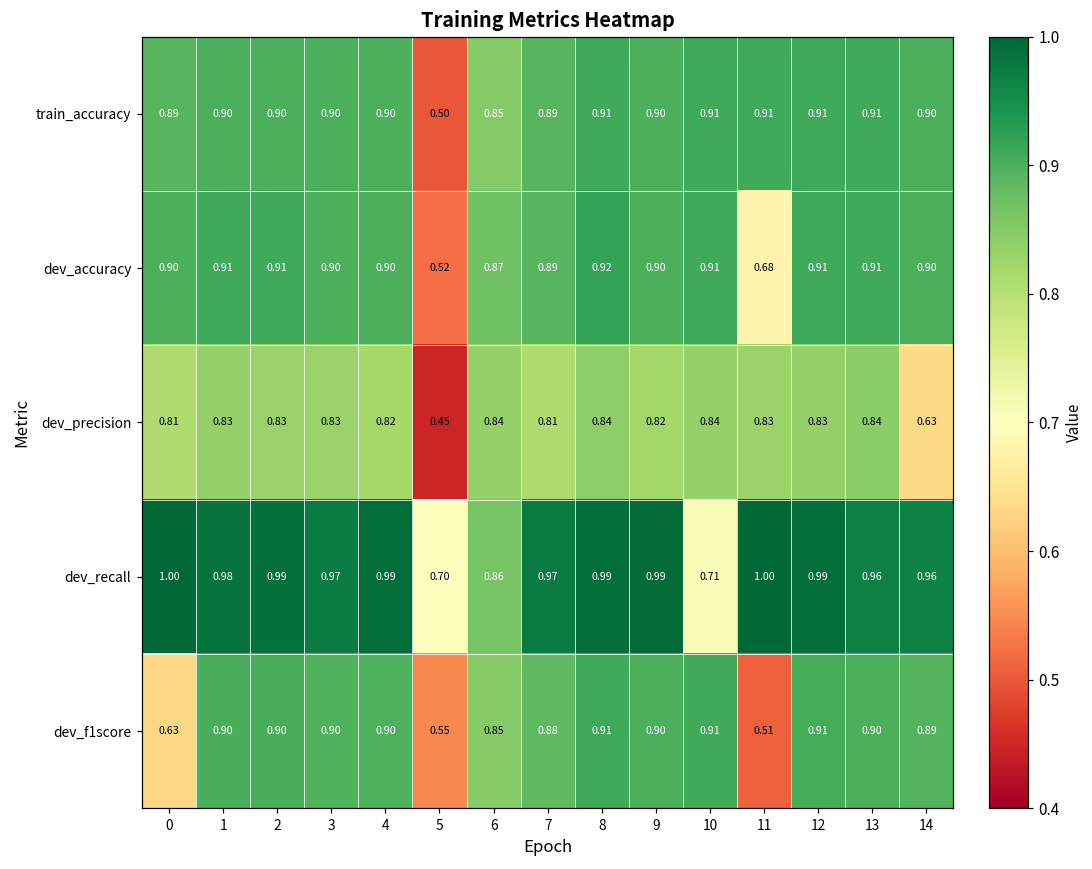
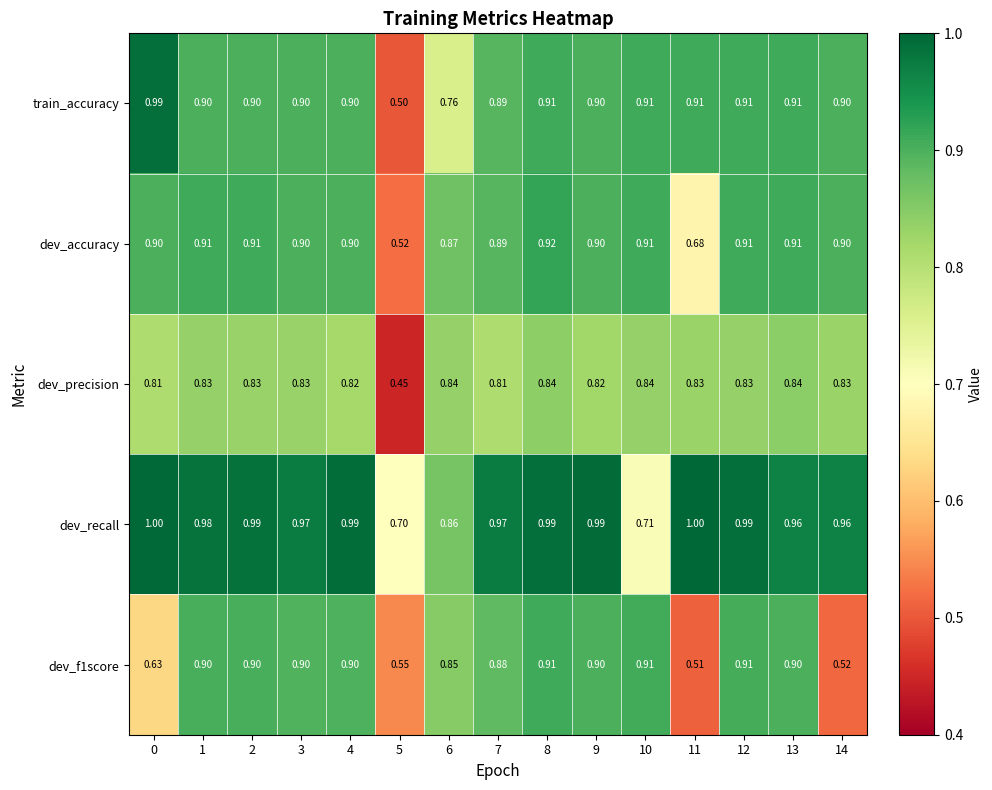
train_accuracy, 0: 0.89 -> 0.99
train_accuracy, 6: 0.85 -> 0.76
dev_precision, 14: 0.63 -> 0.83
dev_f1score, 14: 0.89 -> 0.52
